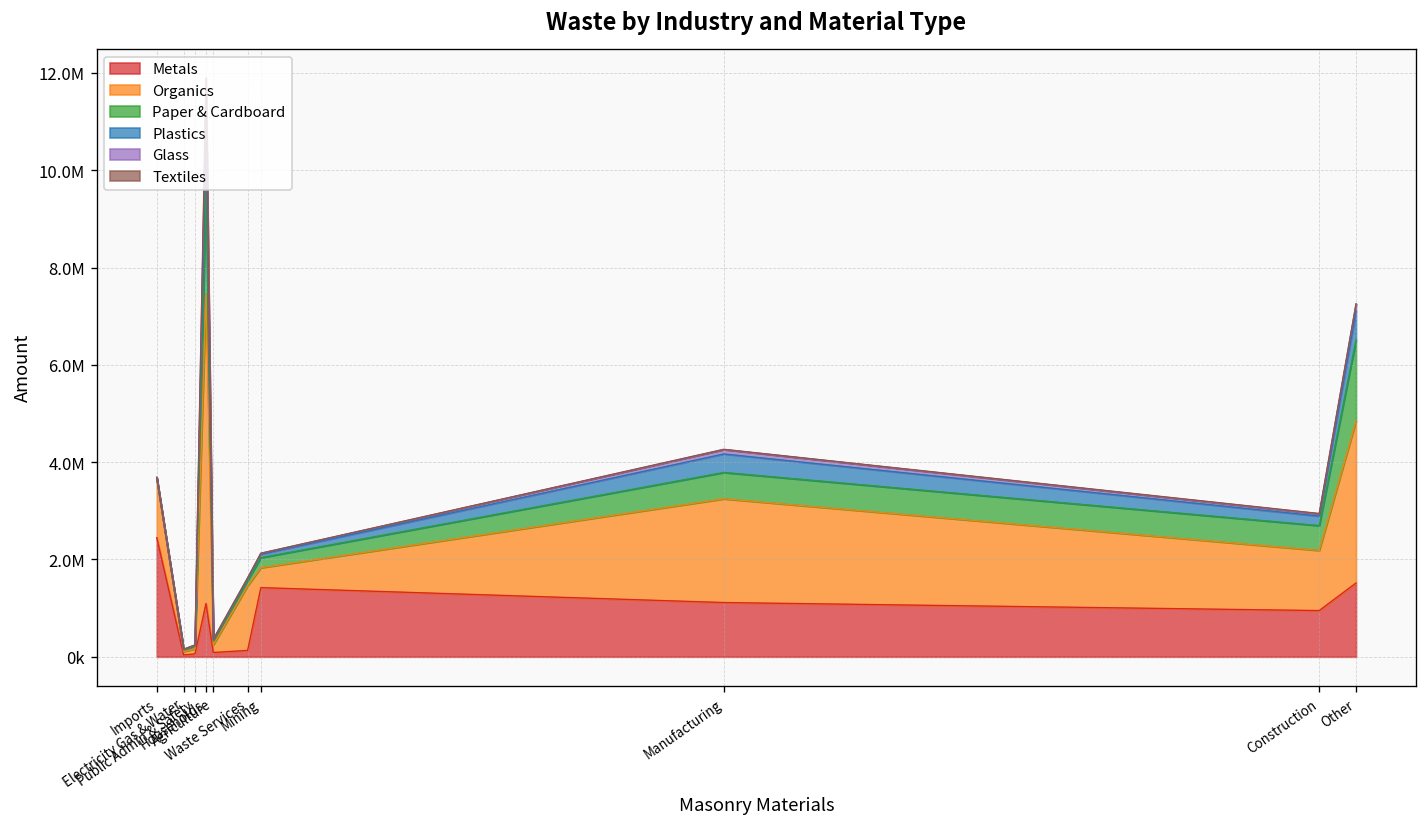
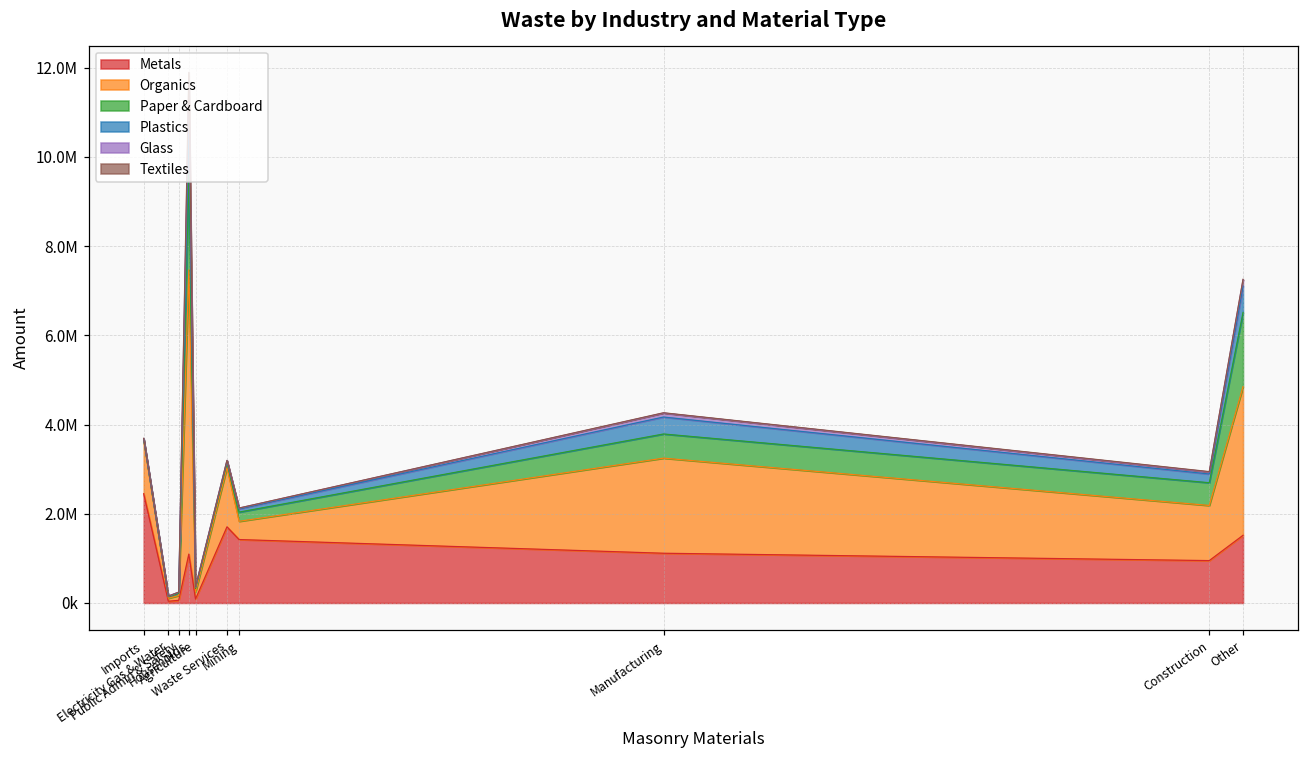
Metals, Waste Services: 100000 -> 1700000
